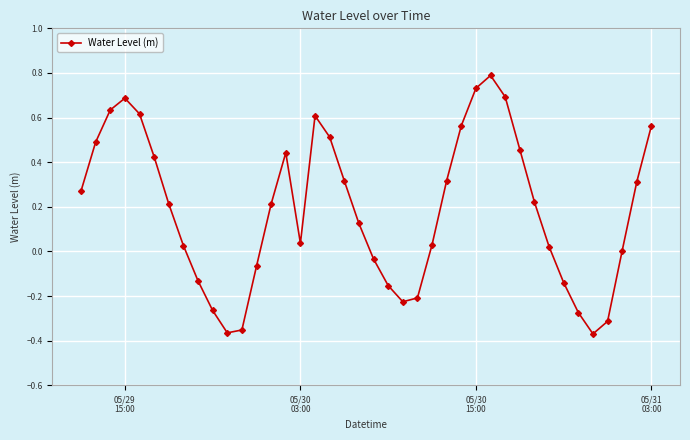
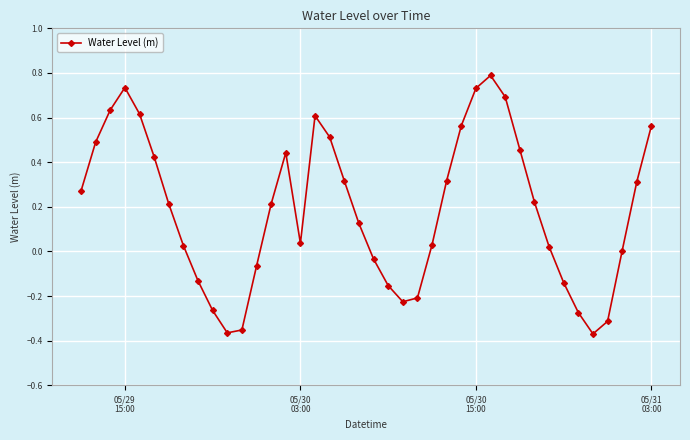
05/29 15:00: 0.69 -> 0.73
